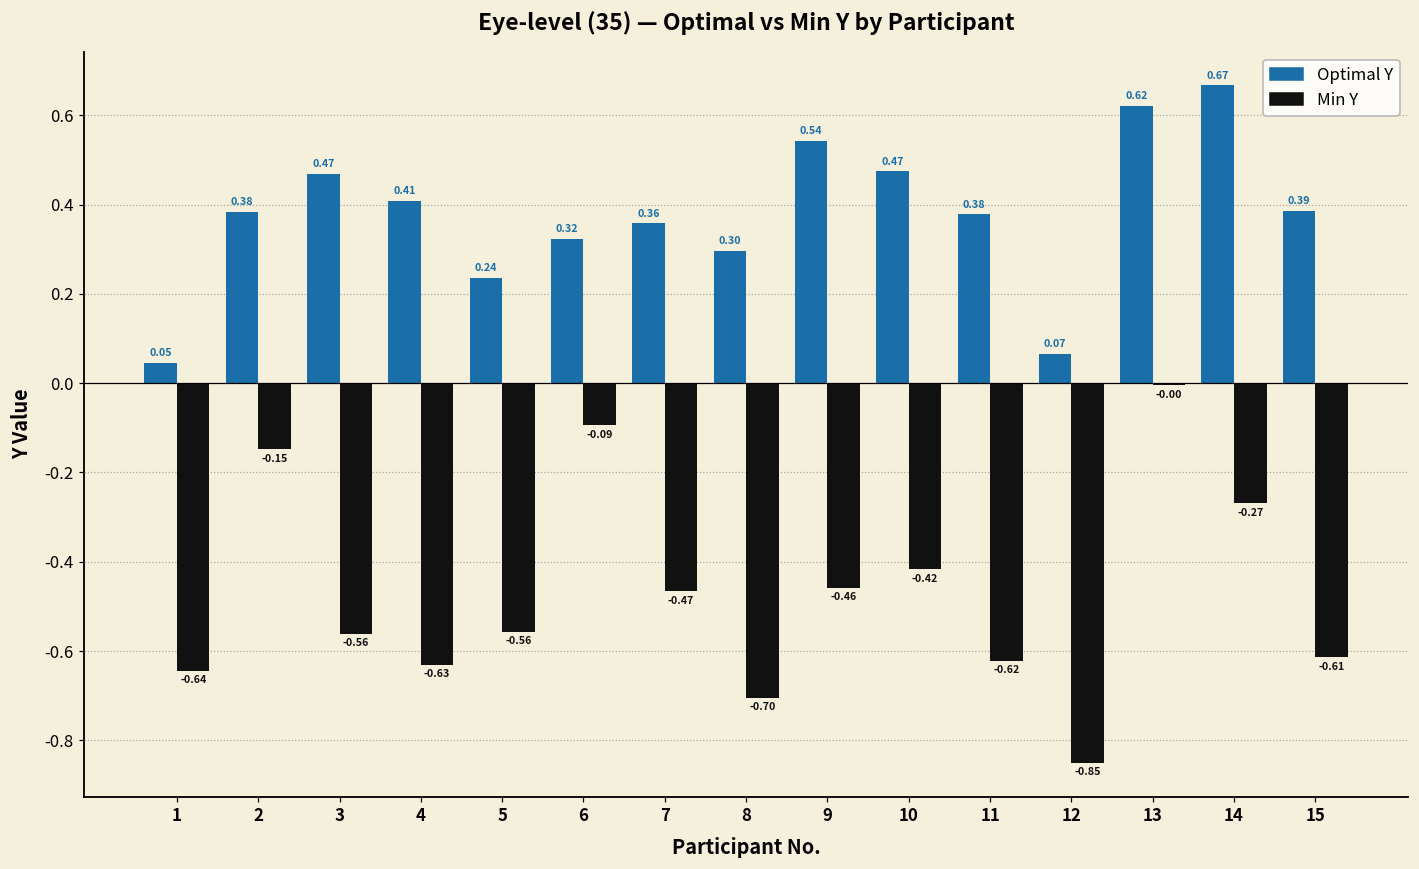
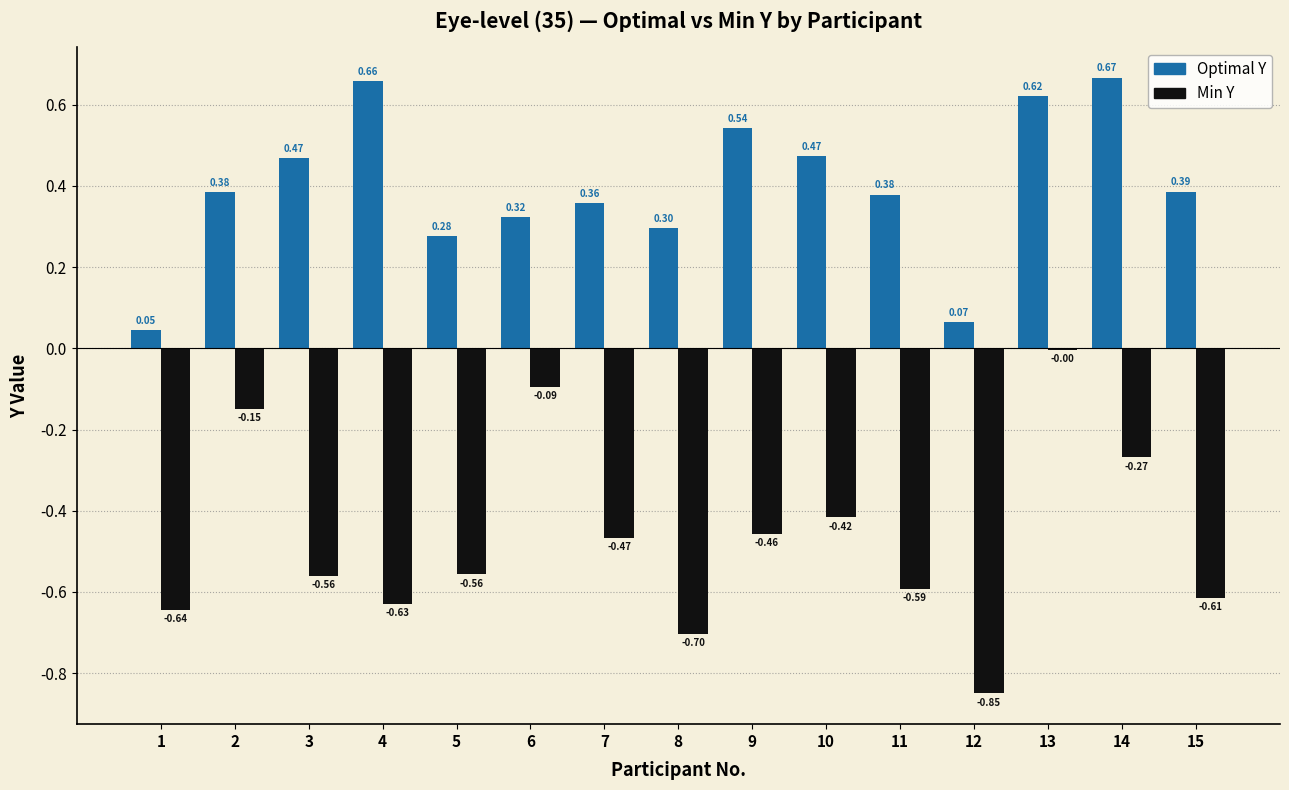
Optimal Y, 4: 0.41 -> 0.66
Optimal Y, 5: 0.24 -> 0.28
Min Y, 11: -0.62 -> -0.59
